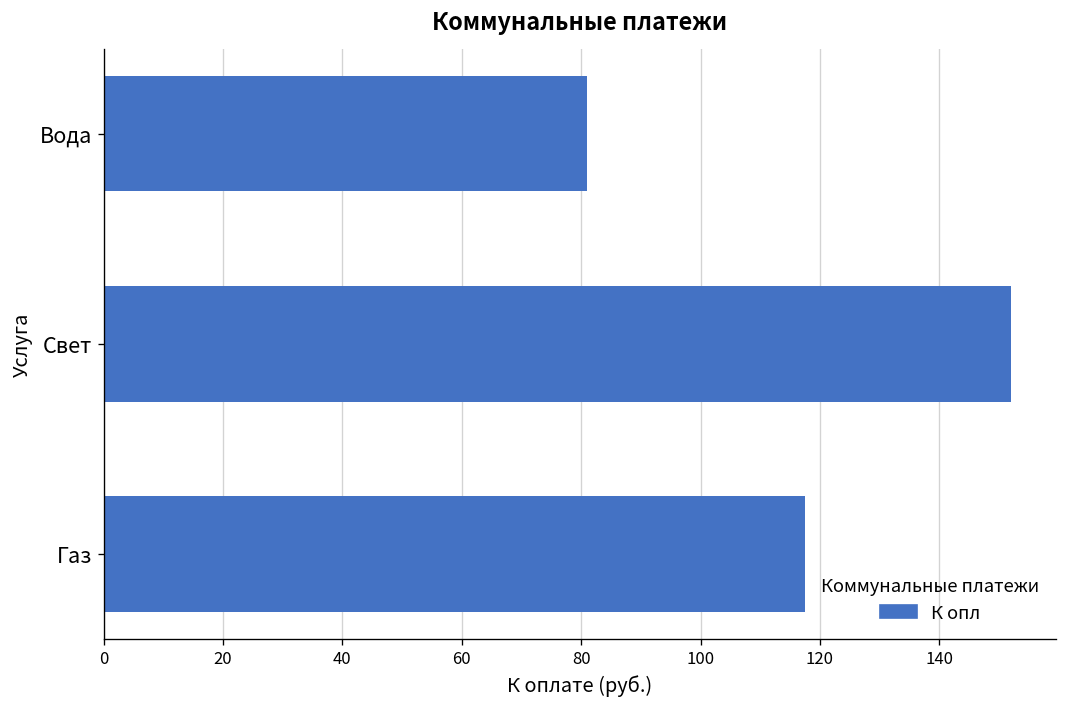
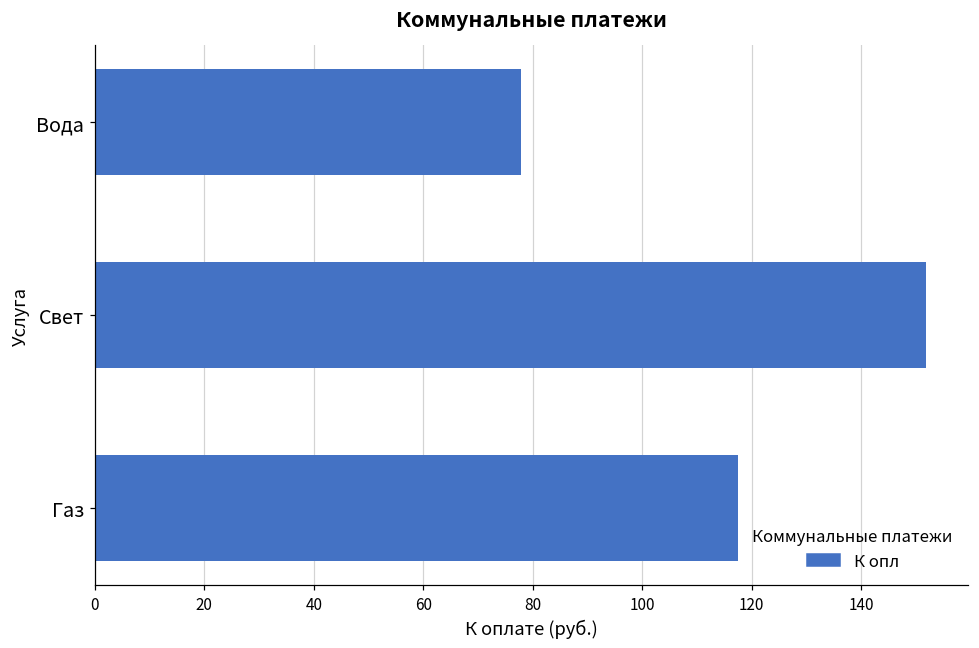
Вода: 81 -> 78
